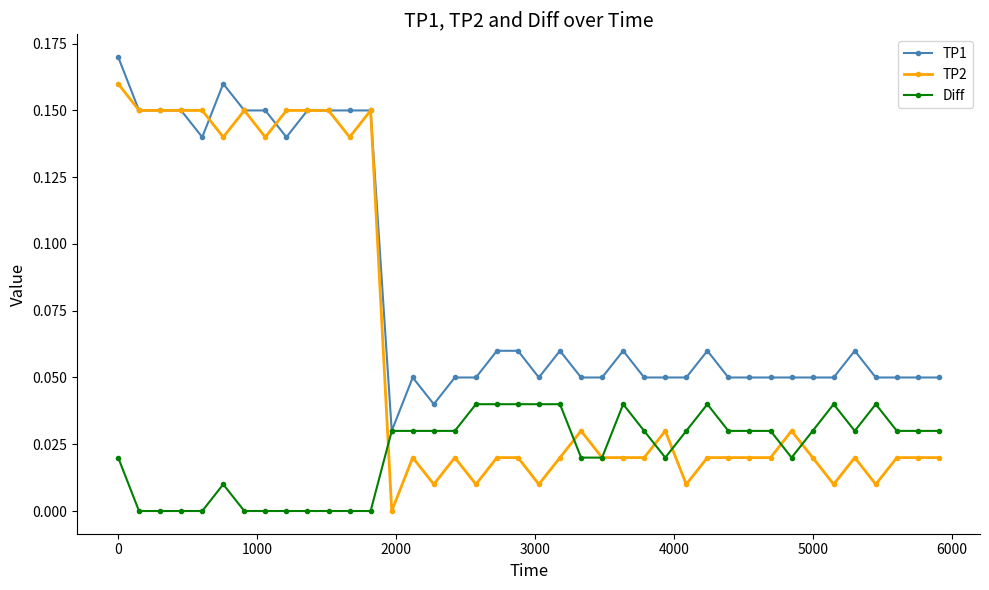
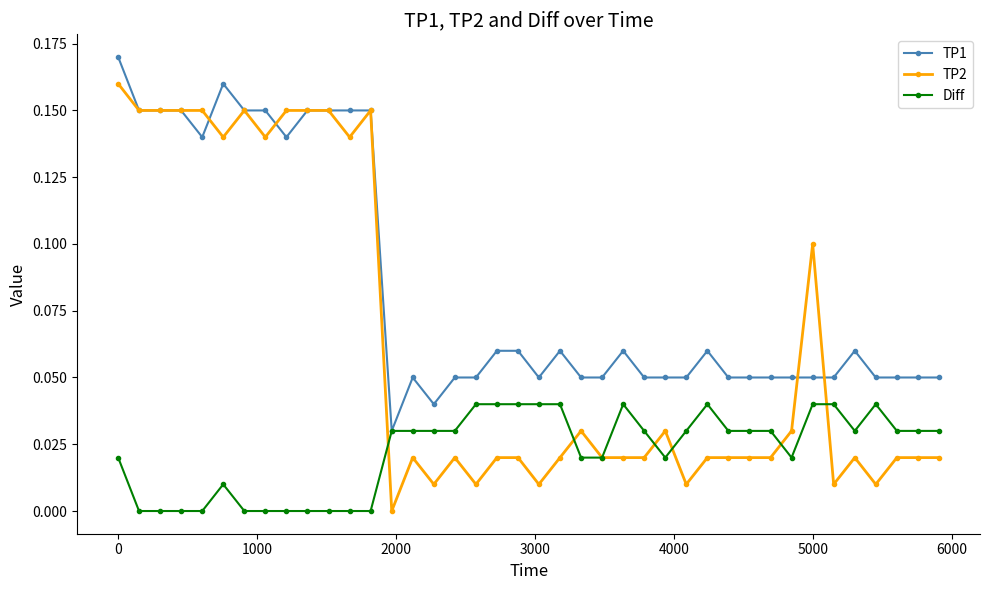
TP2, 5000: 0.02 -> 0.10
Diff, 5000: 0.03 -> 0.04
